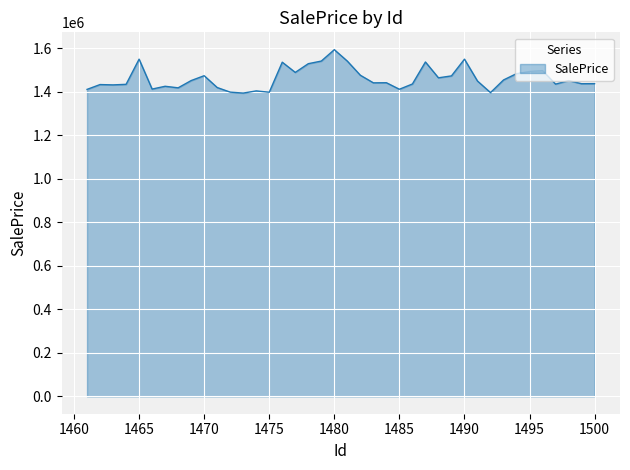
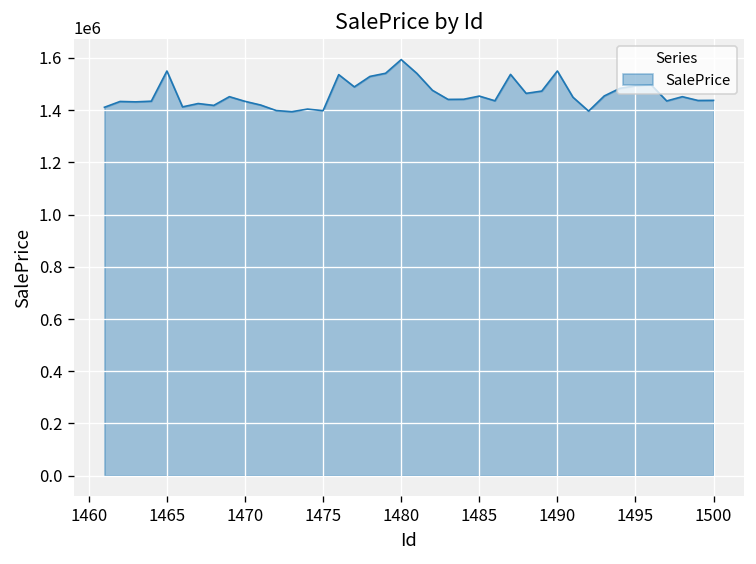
1470: 1470000 -> 1430000
1485: 1410000 -> 1450000
